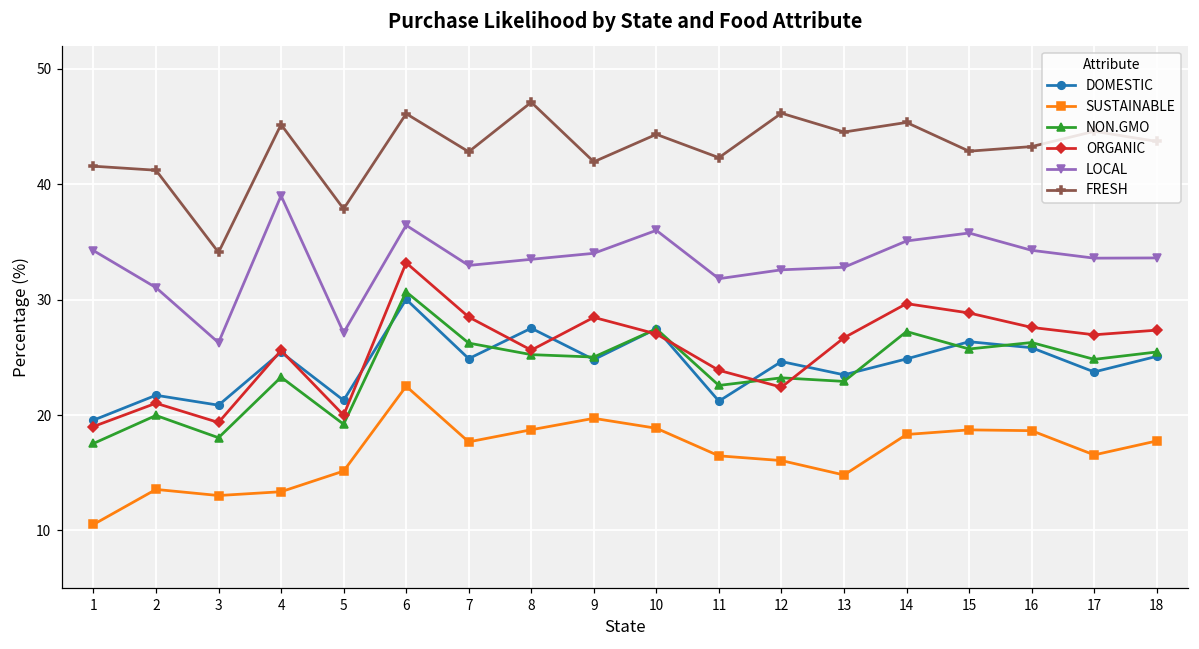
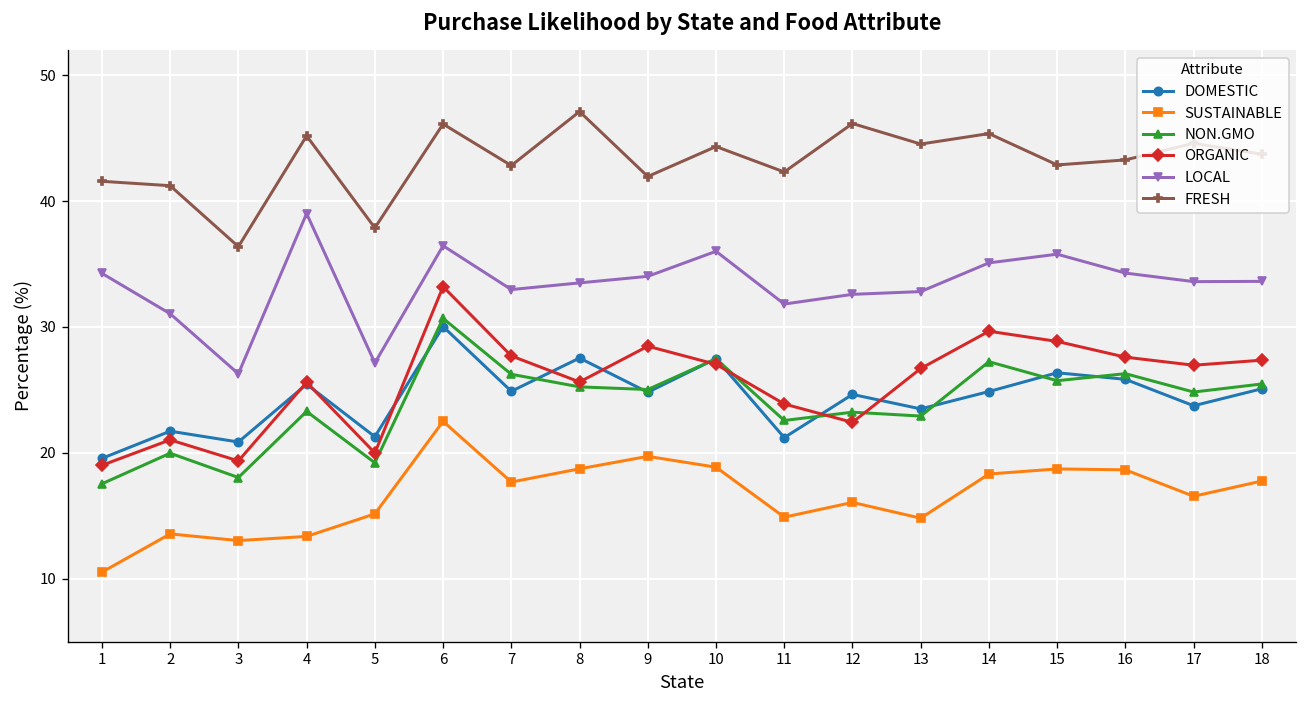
FRESH, 3: 34.1 -> 36.4
ORGANIC, 7: 28.5 -> 27.7
SUSTAINABLE, 11: 16.5 -> 14.9
